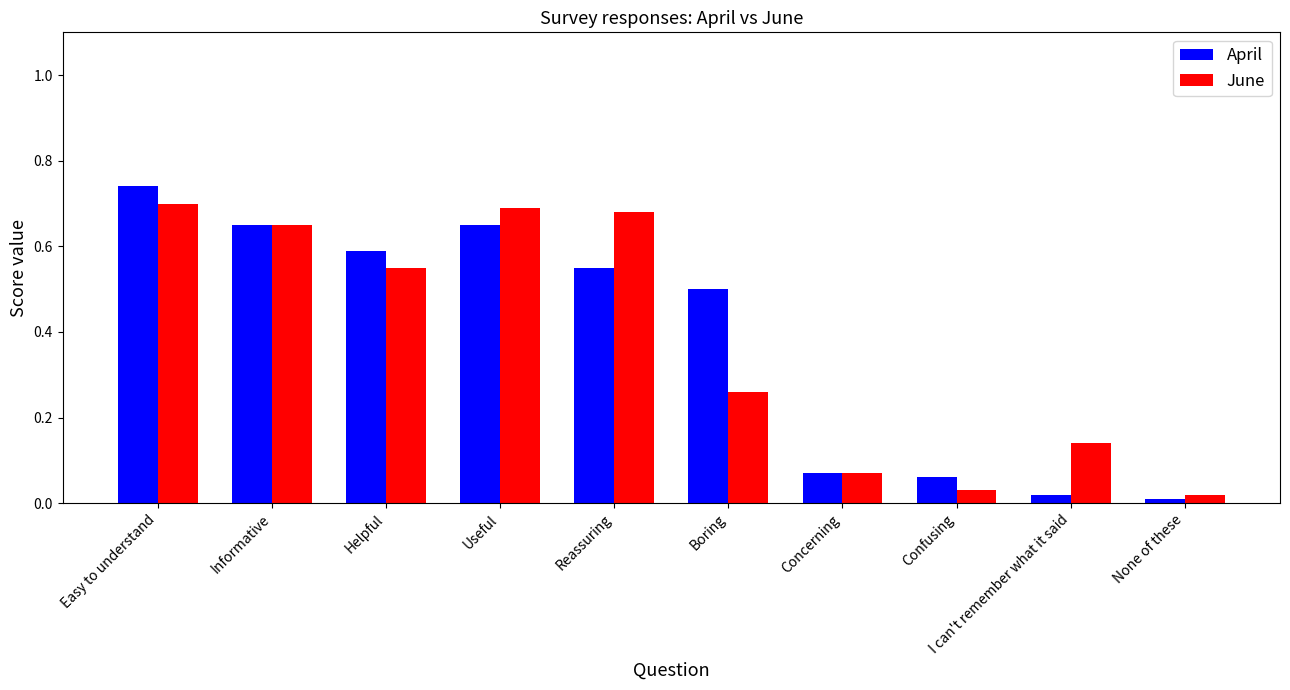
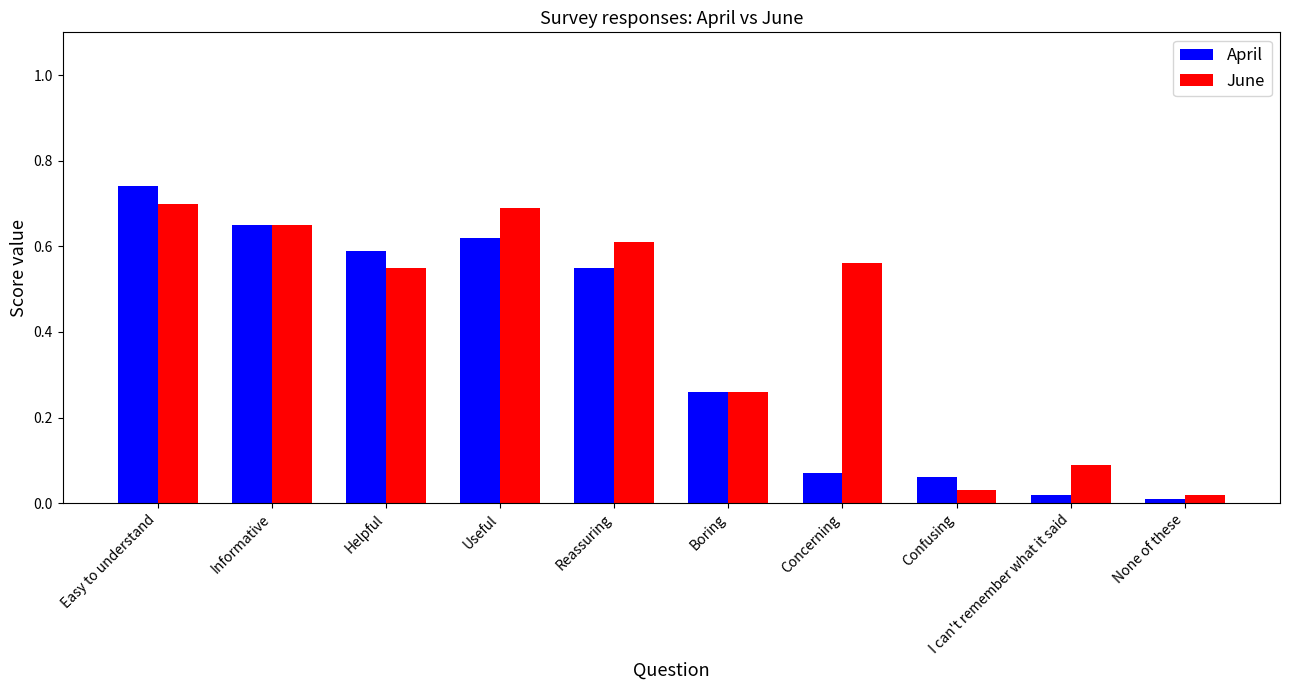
April, Useful: 0.65 -> 0.62
June, Reassuring: 0.68 -> 0.61
April, Boring: 0.50 -> 0.26
June, Concerning: 0.07 -> 0.56
June, I can't remember what it said: 0.14 -> 0.09
